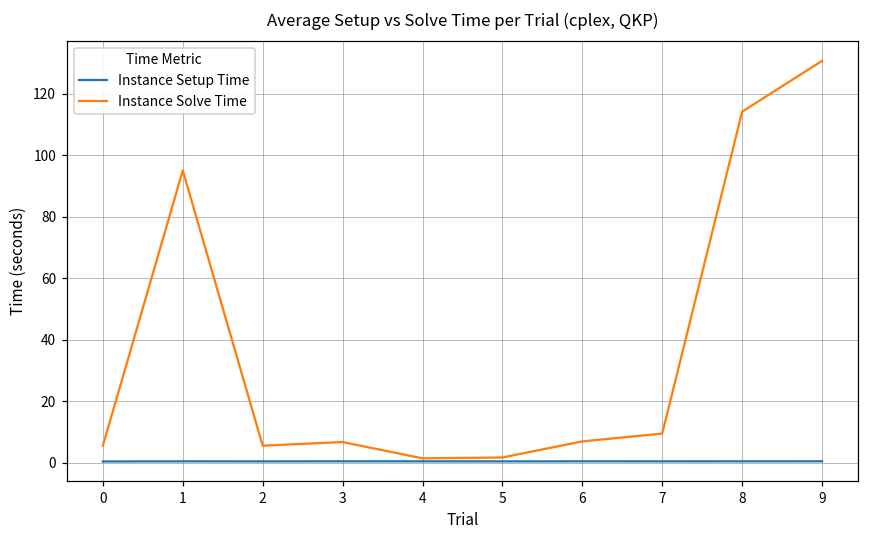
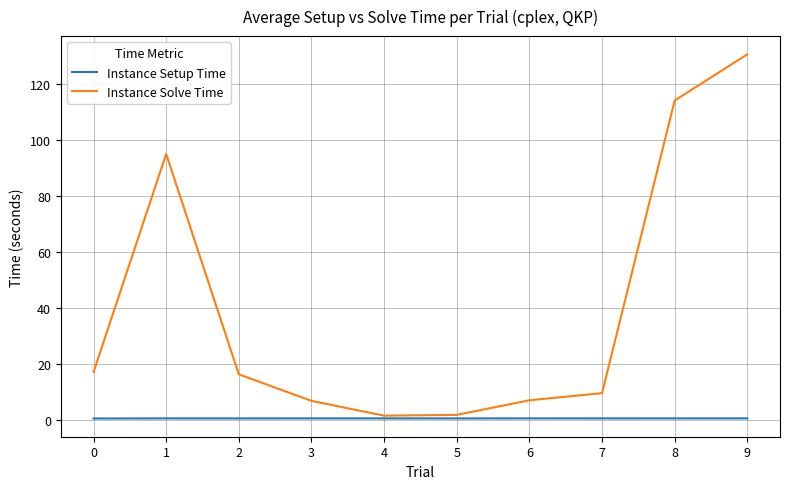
Instance Solve Time, 0: 6 -> 17
Instance Solve Time, 2: 6 -> 16
